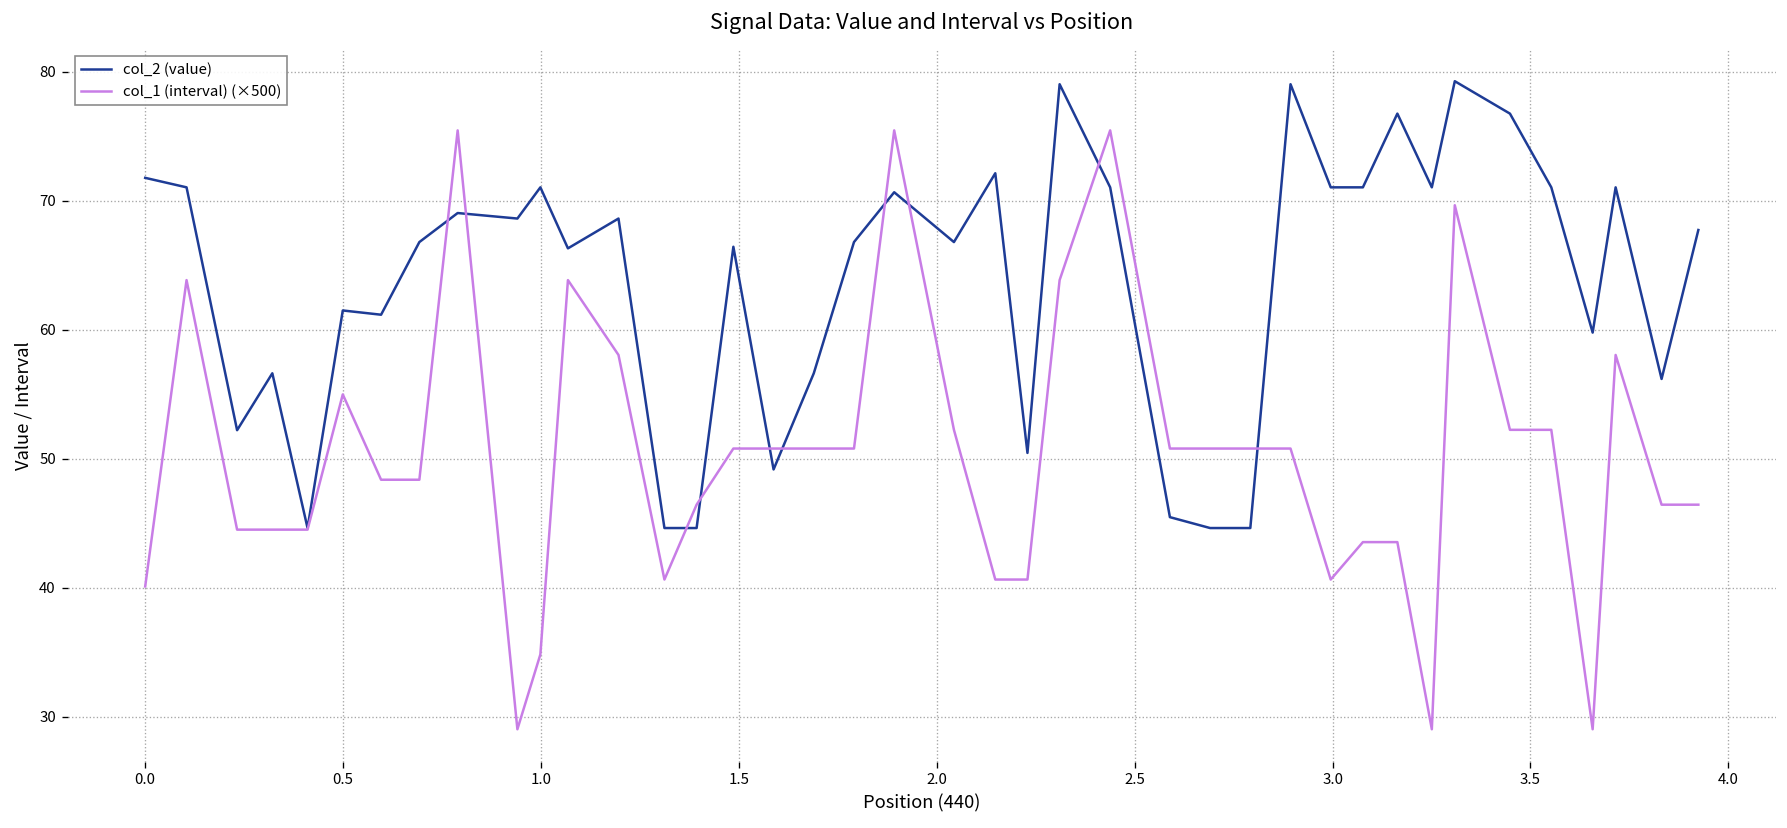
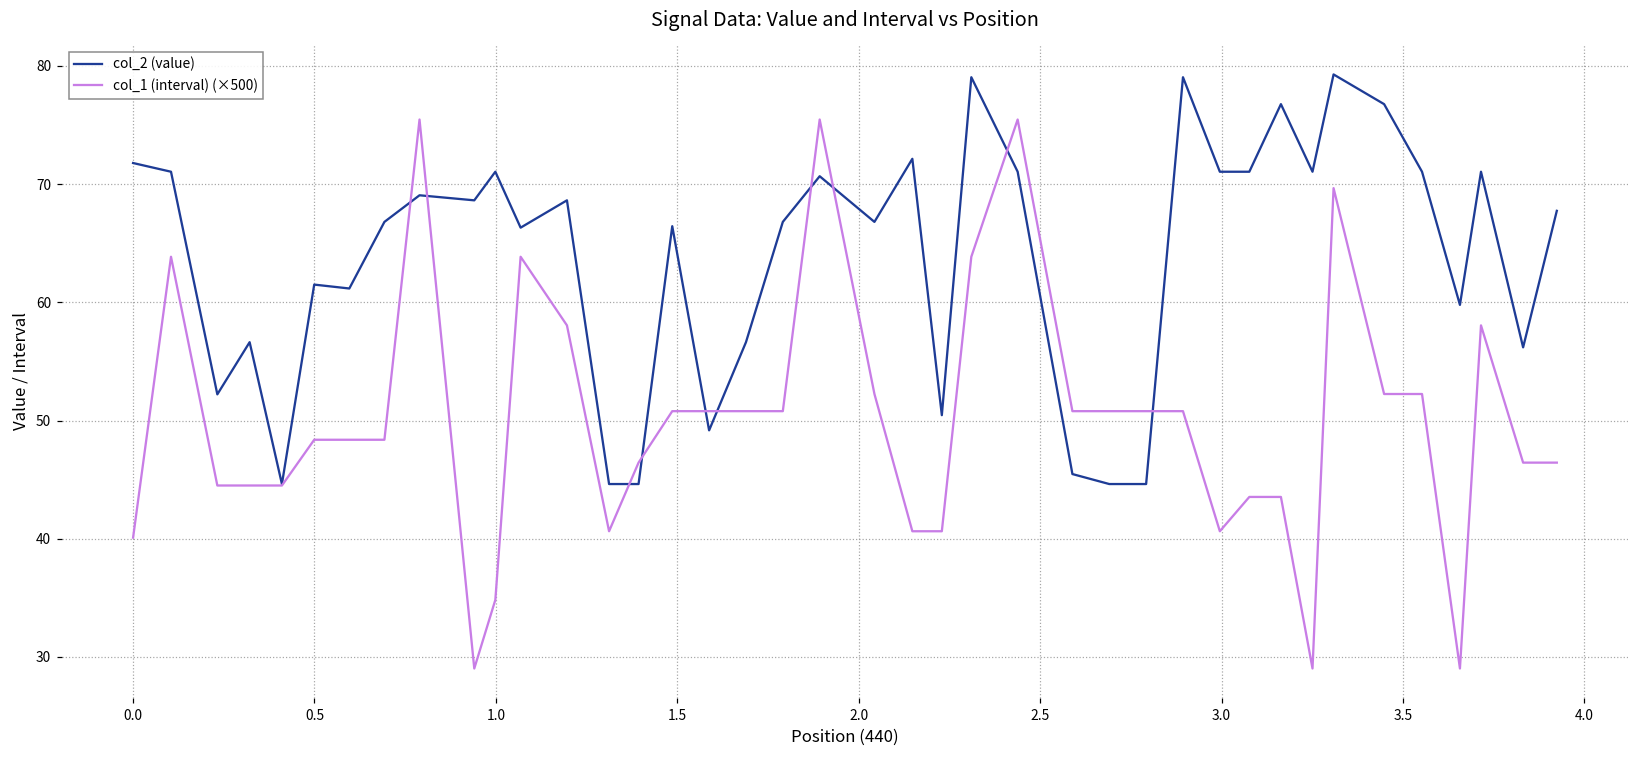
col_1 (interval) (×500), 0.5: 55.0 -> 48.4
